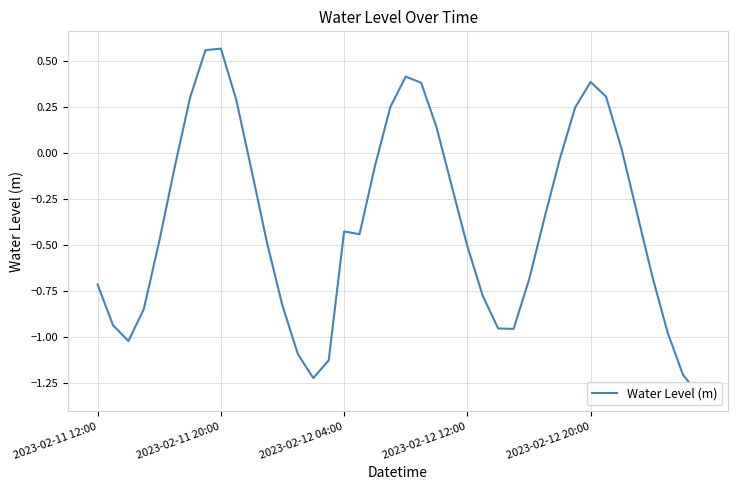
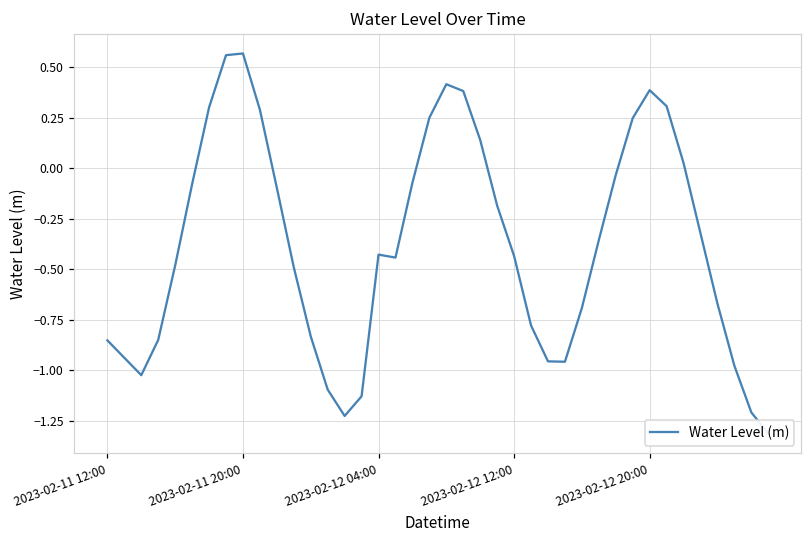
2023-02-11 12:00: -0.72 -> -0.85
2023-02-12 12:00: -0.51 -> -0.43
